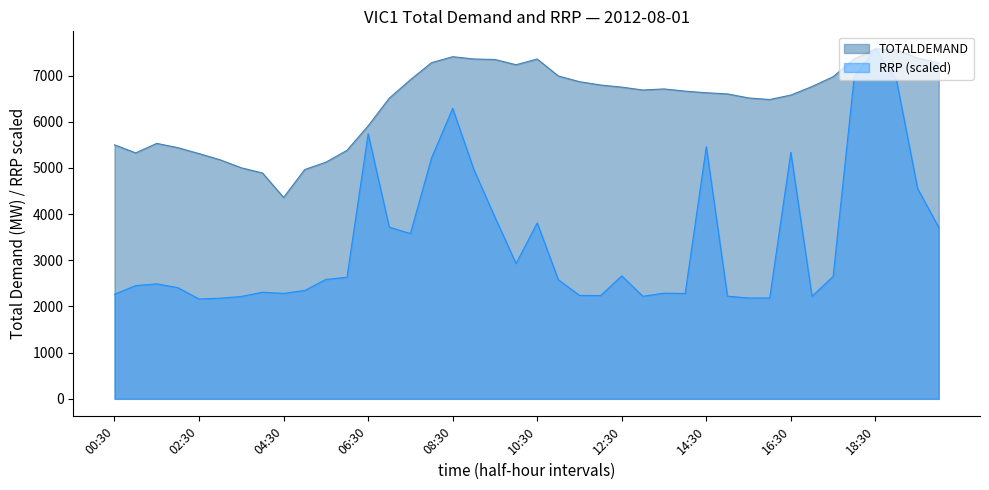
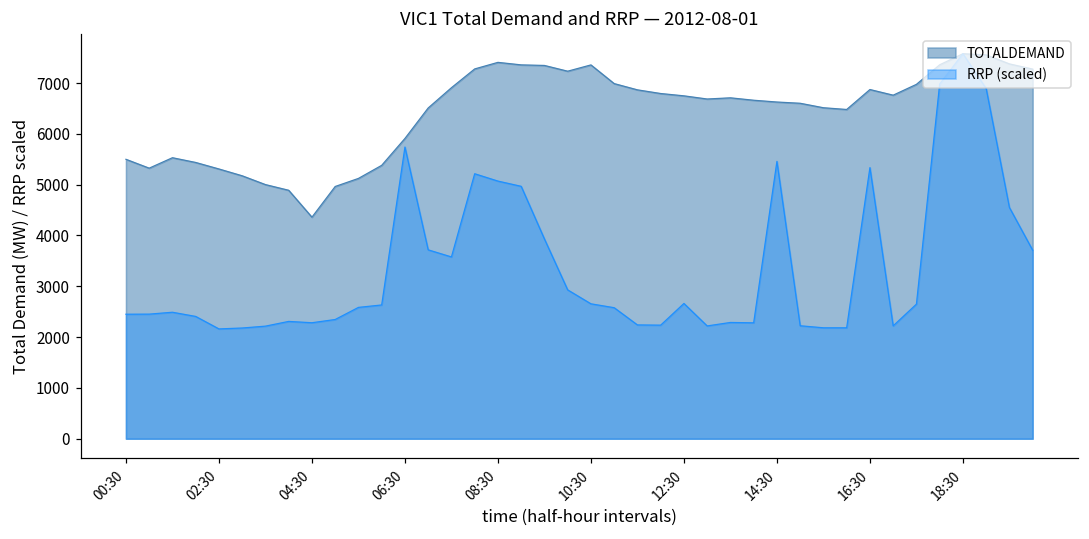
RRP (scaled), 00:30: 2300 -> 2500
RRP (scaled), 08:30: 6300 -> 5100
RRP (scaled), 10:30: 3800 -> 2700
TOTALDEMAND, 16:30: 6600 -> 6900
